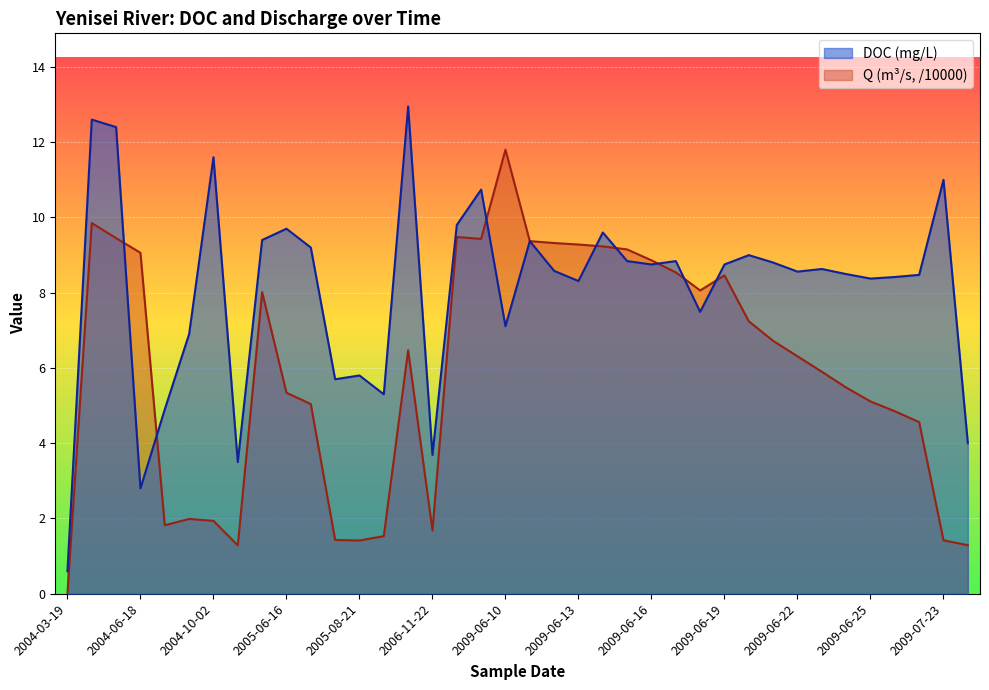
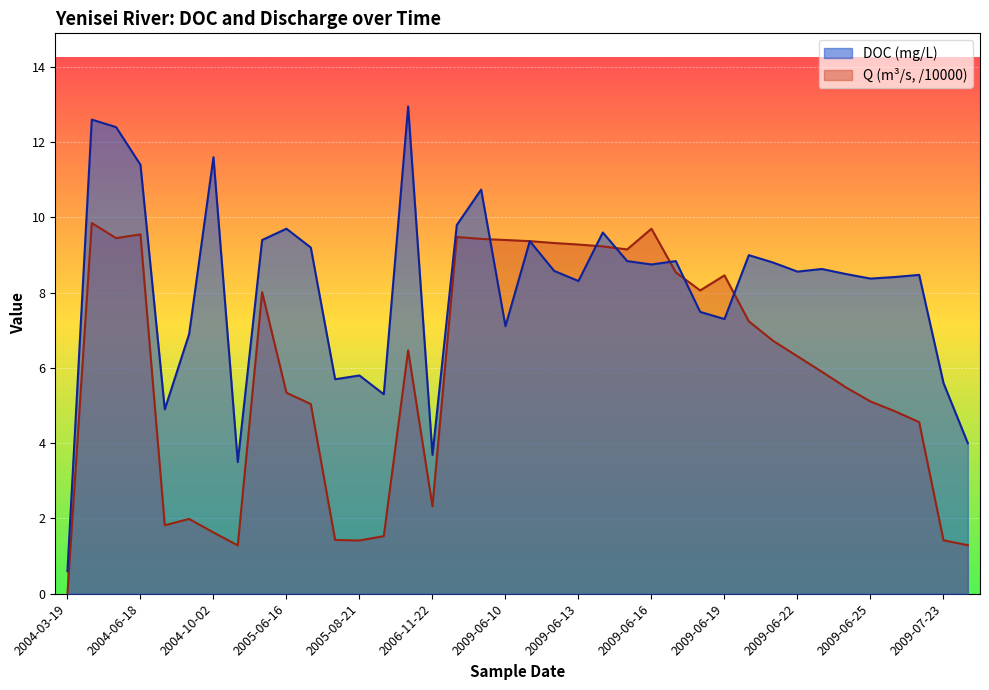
DOC (mg/L), 2004-06-18: 2.8 -> 11.4
Q (m³/s, /10000), 2004-06-18: 9.1 -> 9.6
Q (m³/s, /10000), 2004-10-02: 1.9 -> 1.6
Q (m³/s, /10000), 2006-11-22: 1.7 -> 2.3
Q (m³/s, /10000), 2009-06-10: 11.8 -> 9.4
Q (m³/s, /10000), 2009-06-16: 8.9 -> 9.7
DOC (mg/L), 2009-06-19: 8.8 -> 7.3
DOC (mg/L), 2009-07-23: 11.0 -> 5.6
